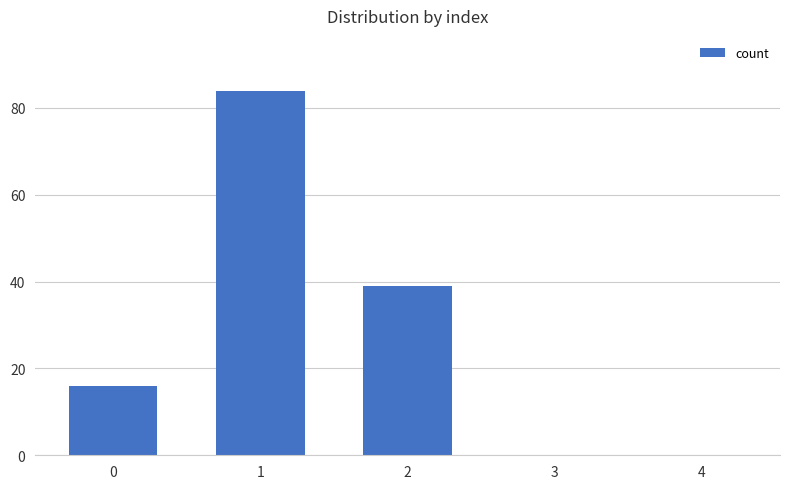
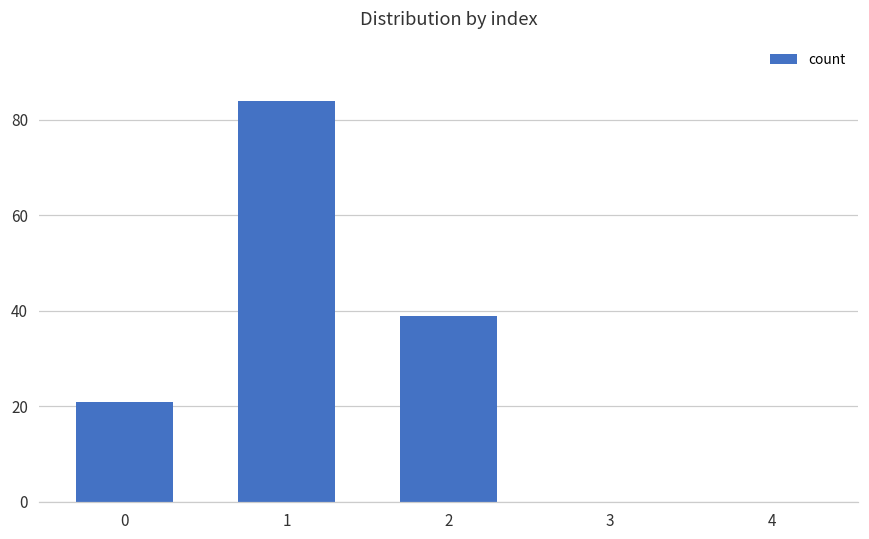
0: 16 -> 21
